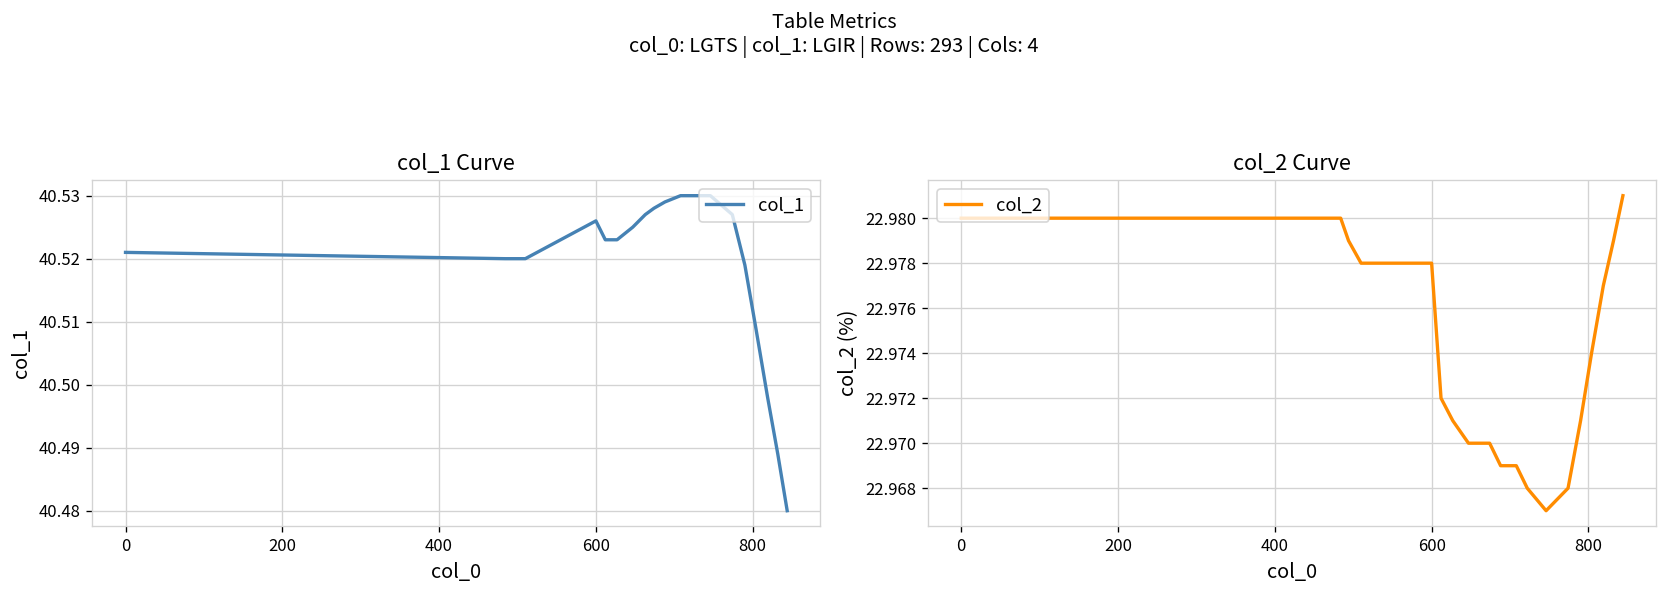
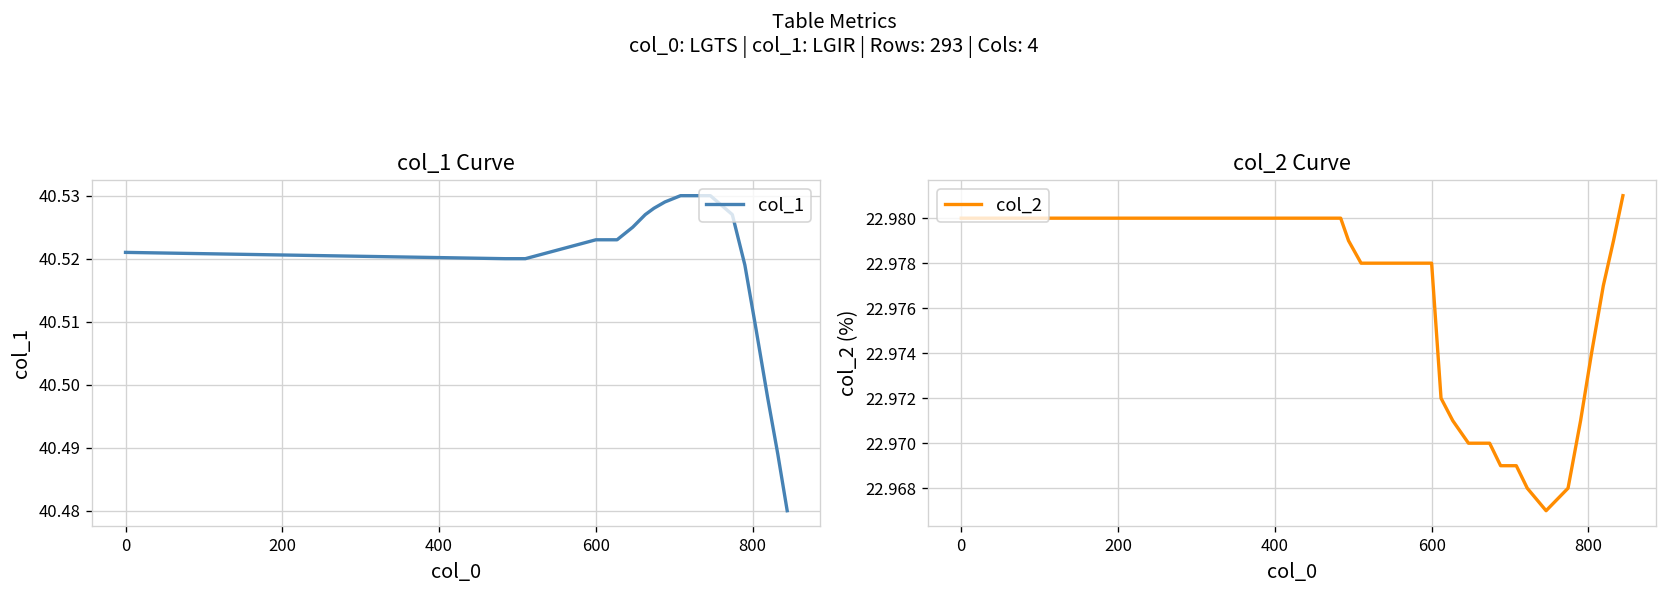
col_1 Curve, 600: 40.526 -> 40.523
